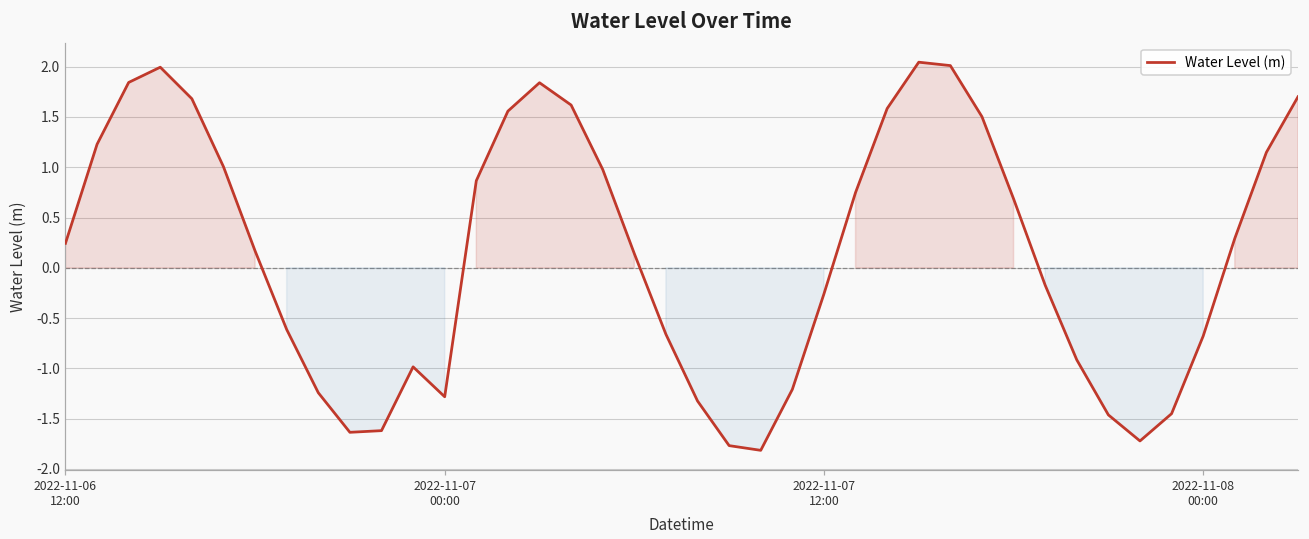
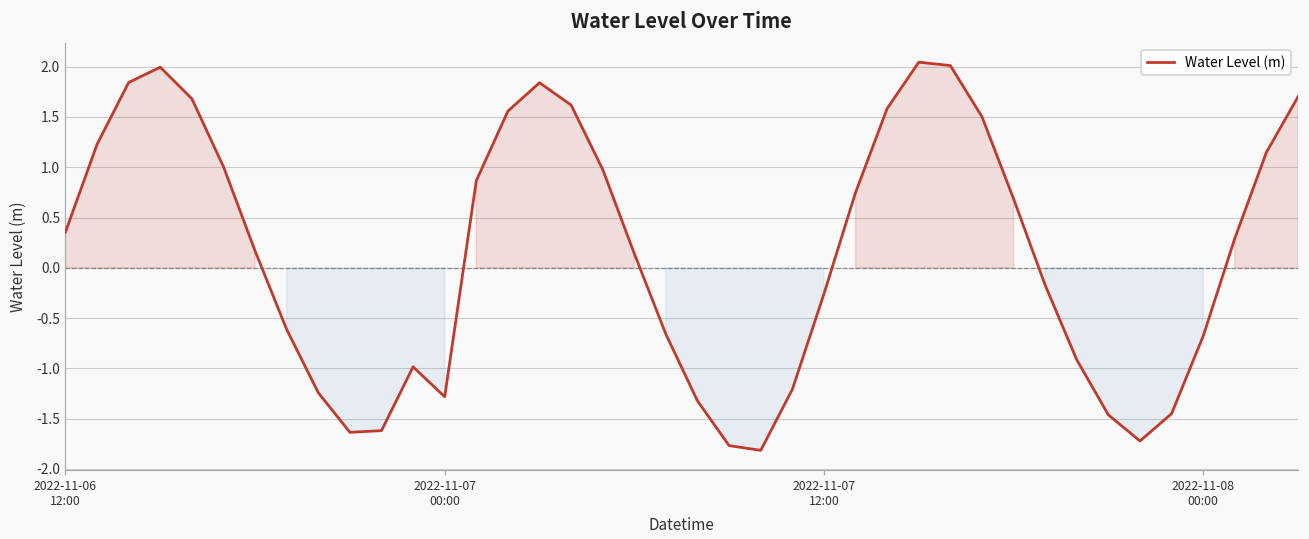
2022-11-06 12:00: 0.2 -> 0.4
